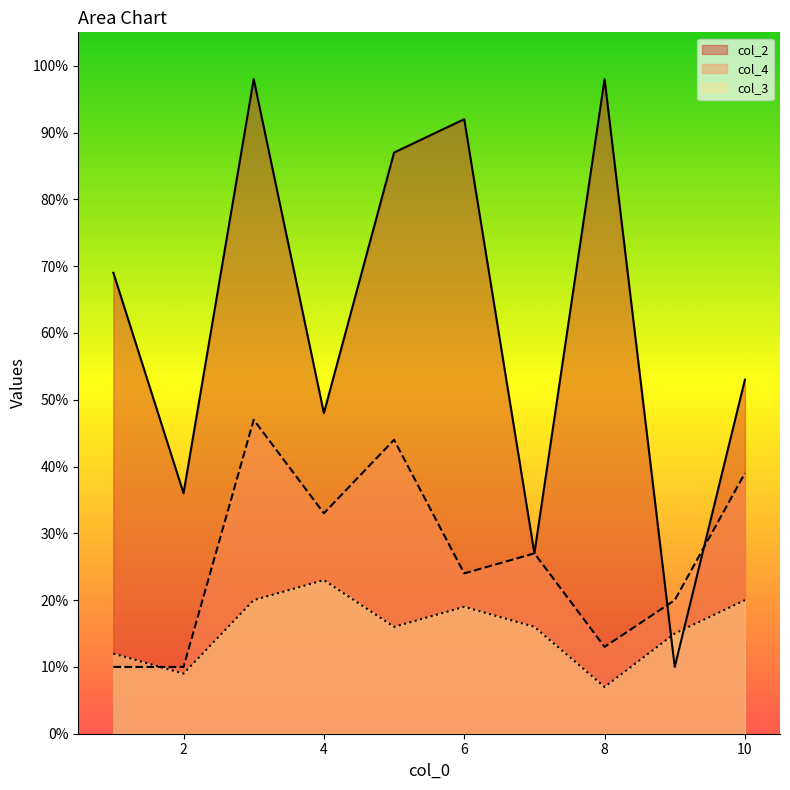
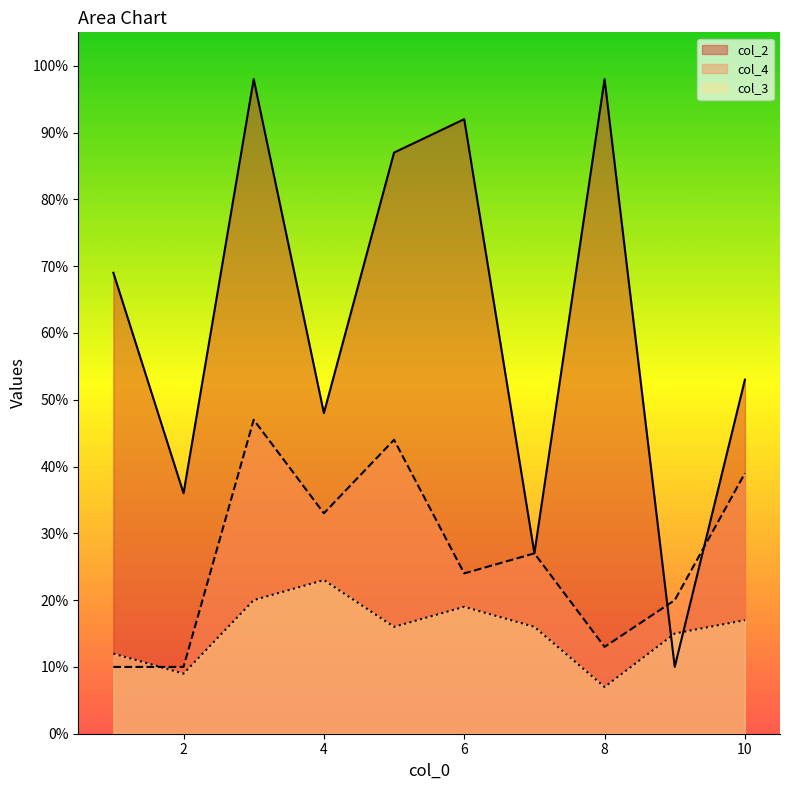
col_3, 10: 20% -> 17%
